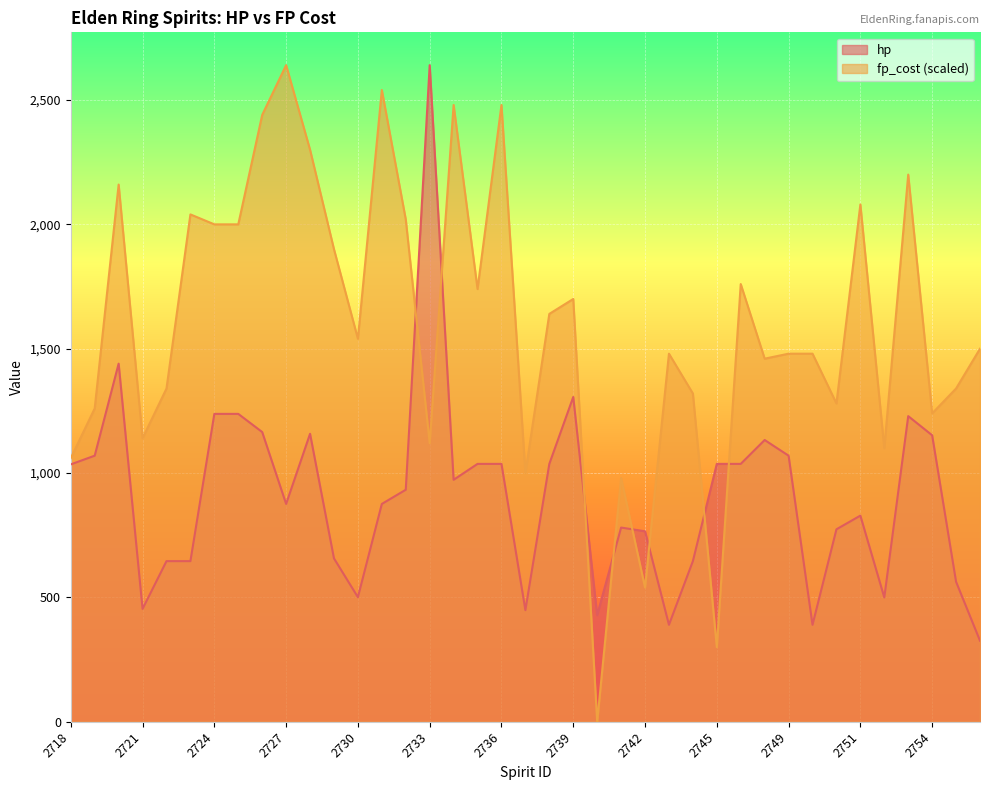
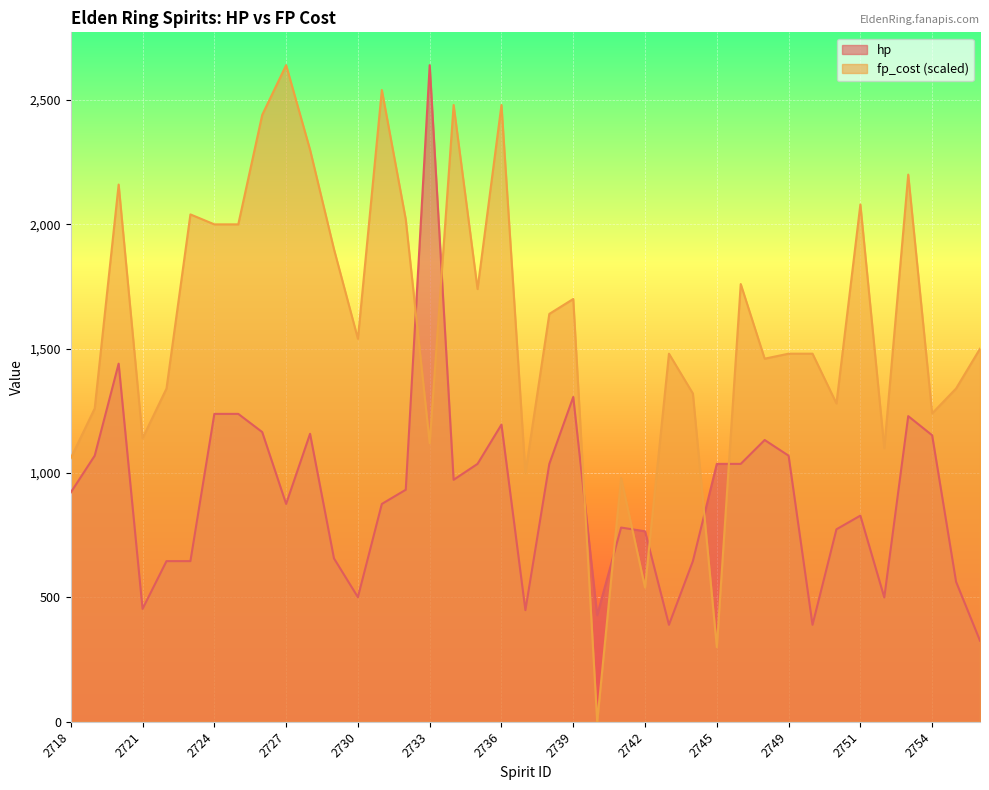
hp, 2718: 1,040 -> 920
hp, 2736: 1,040 -> 1,200
